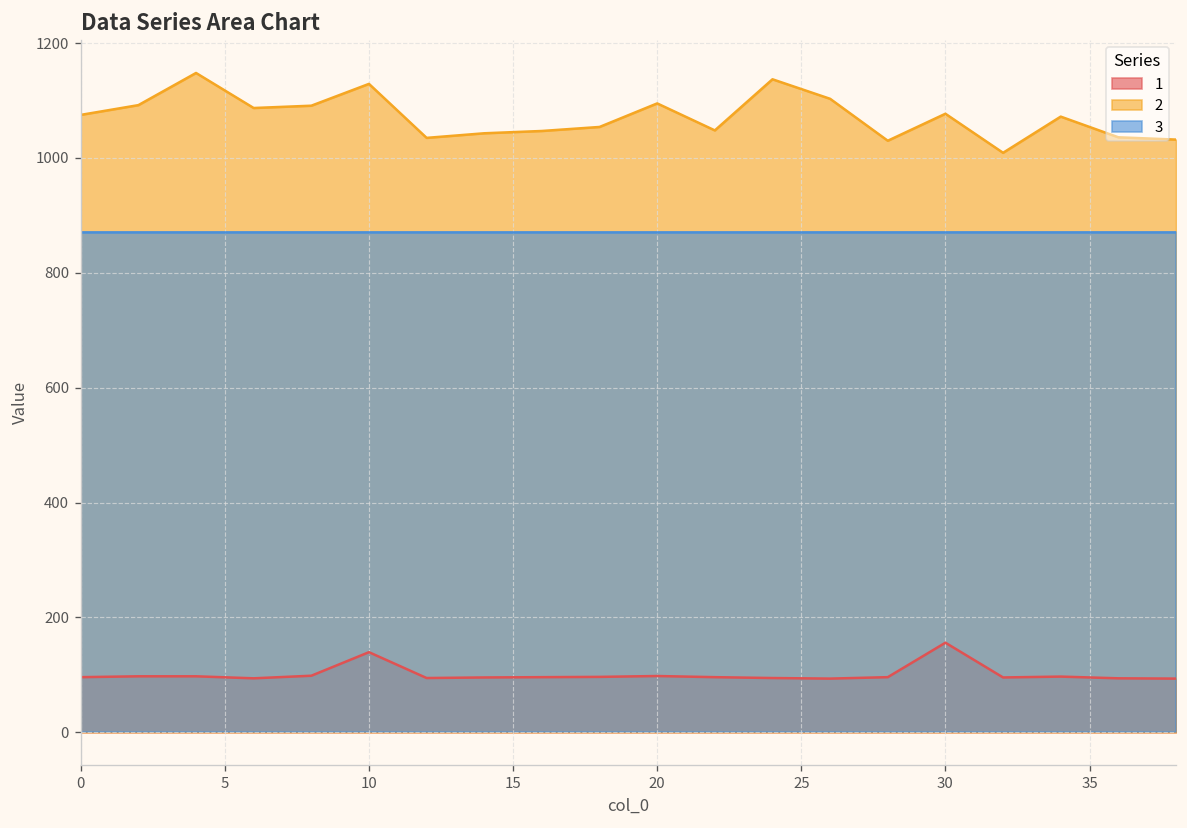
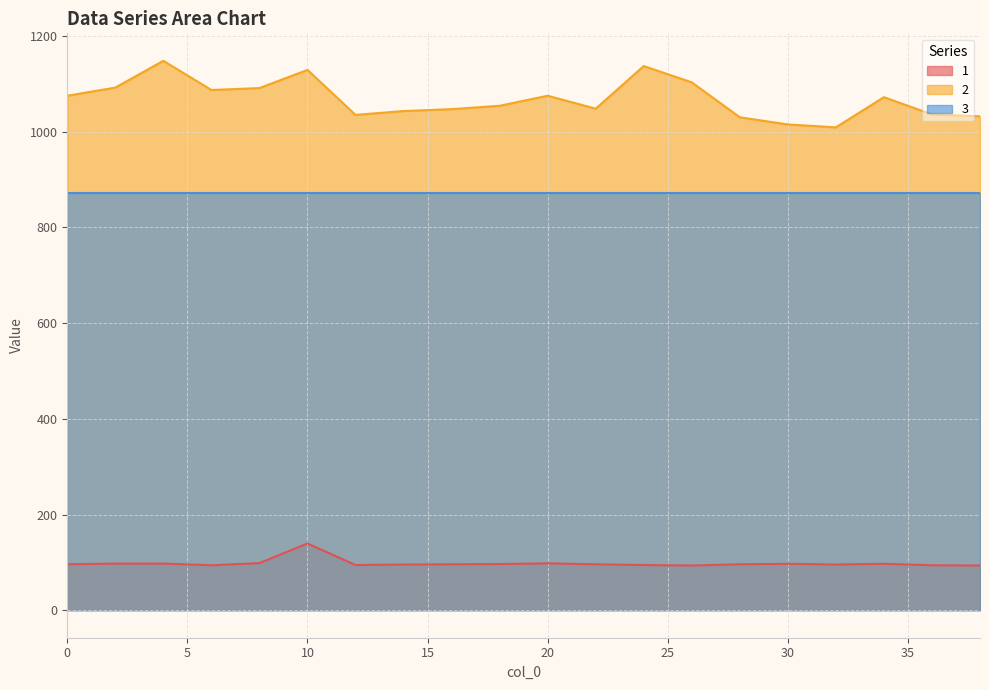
2, 20: 1100 -> 1080
1, 30: 160 -> 100
2, 30: 1080 -> 1020
